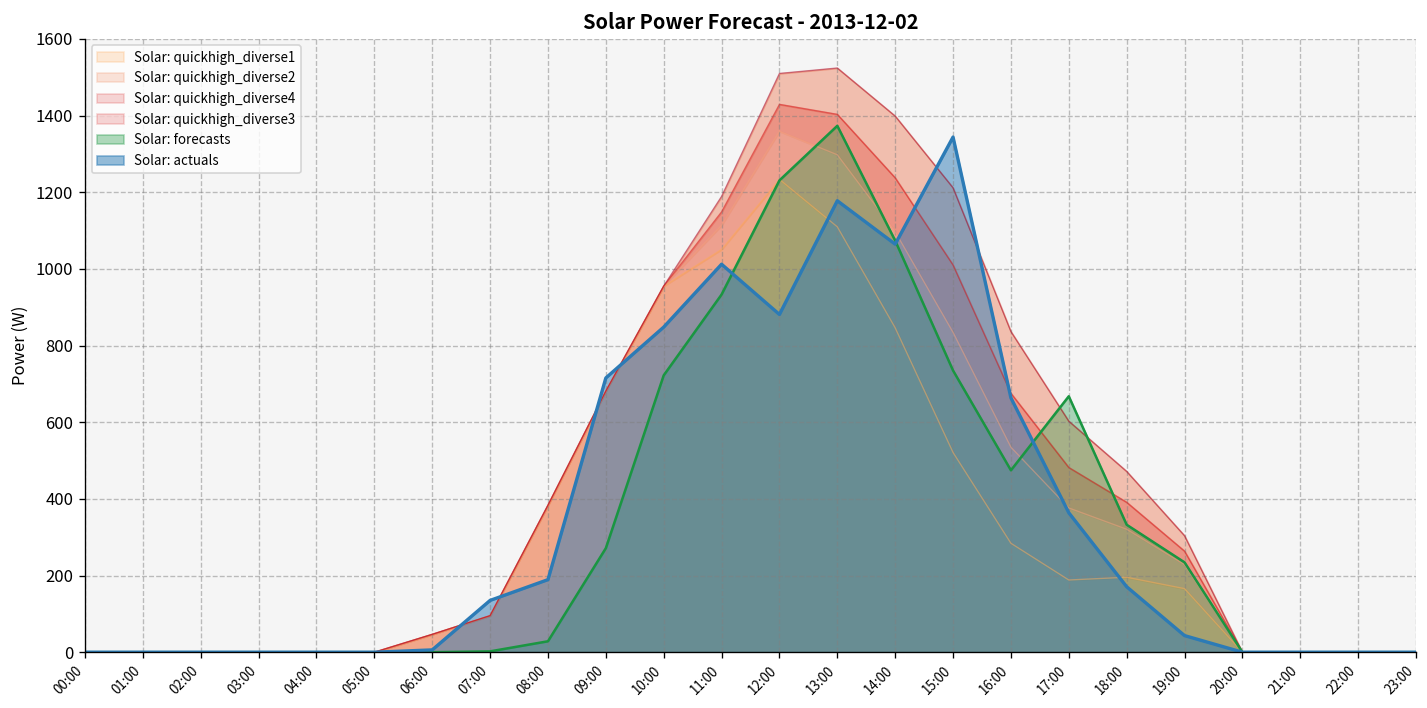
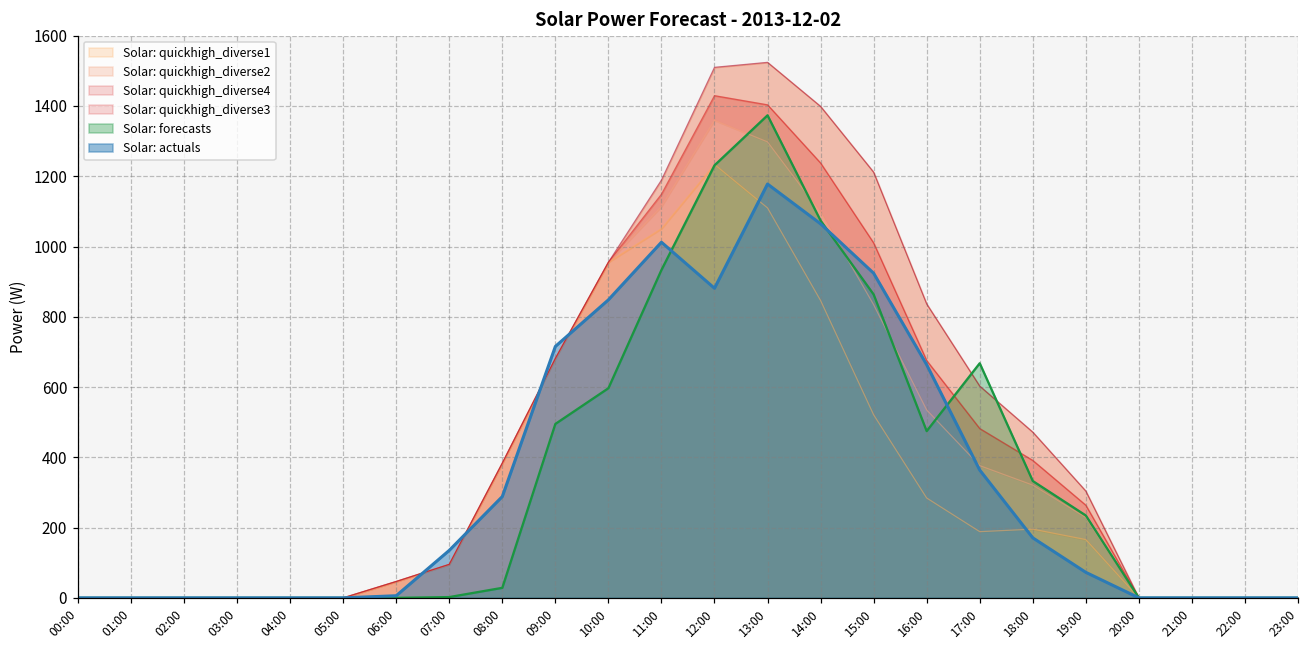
Solar: actuals, 08:00: 190 -> 290
Solar: forecasts, 09:00: 270 -> 490
Solar: forecasts, 10:00: 720 -> 600
Solar: forecasts, 15:00: 730 -> 860
Solar: actuals, 15:00: 1340 -> 920
Solar: actuals, 19:00: 40 -> 70
